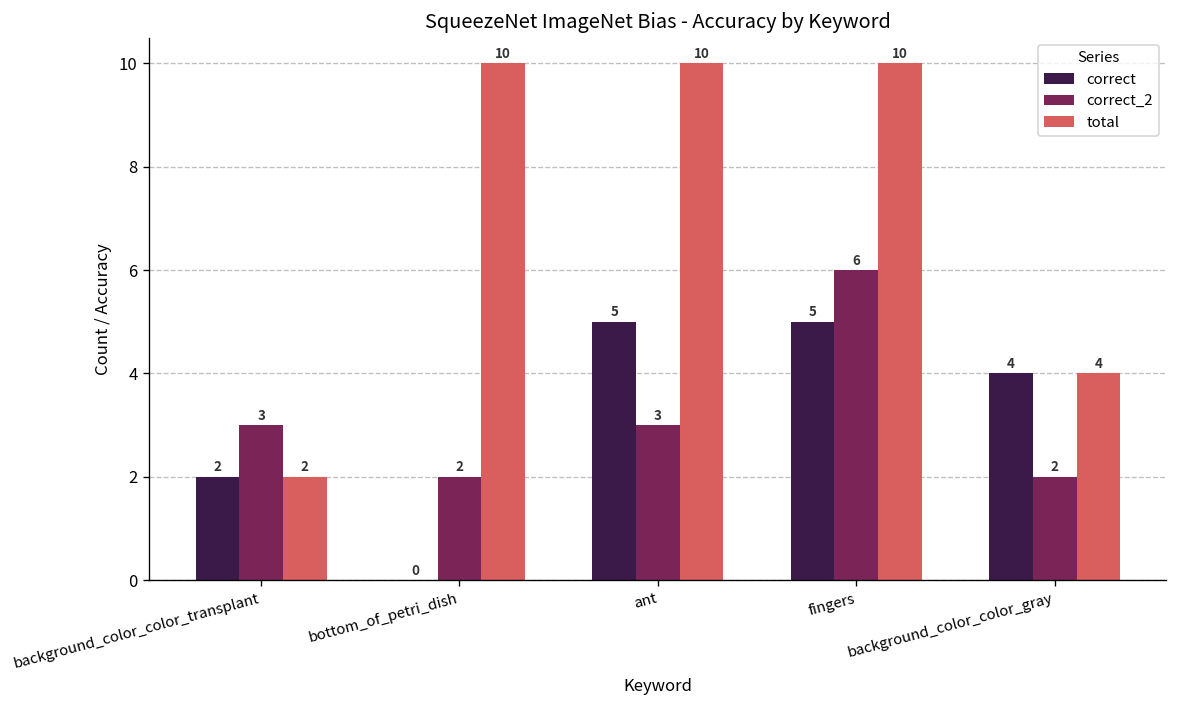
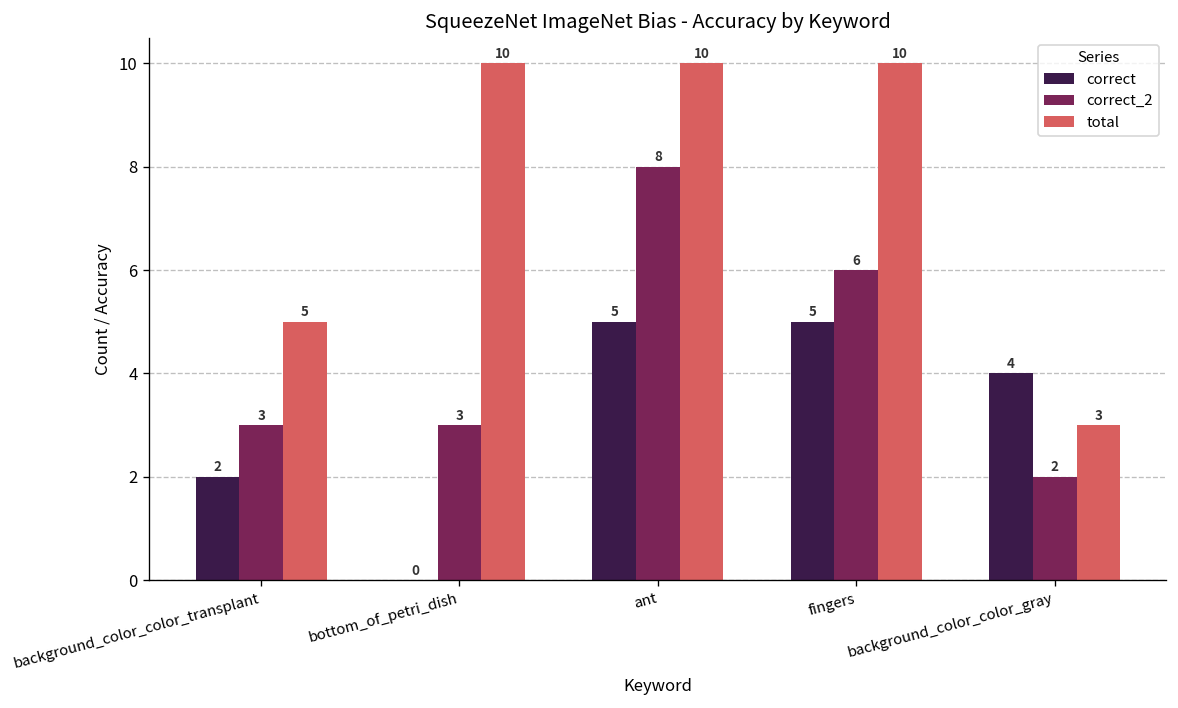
total, background_color_color_transplant: 2 -> 5
correct_2, bottom_of_petri_dish: 2 -> 3
correct_2, ant: 3 -> 8
total, background_color_color_gray: 4 -> 3
